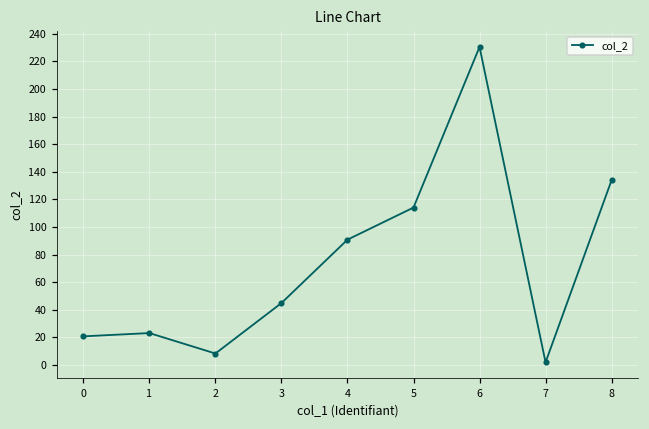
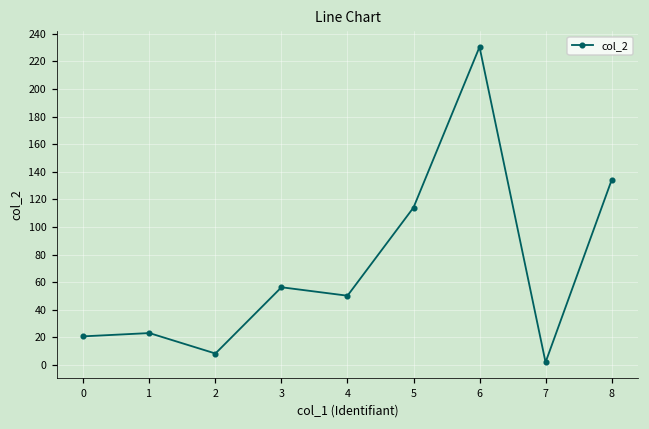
3: 45 -> 56
4: 91 -> 50
